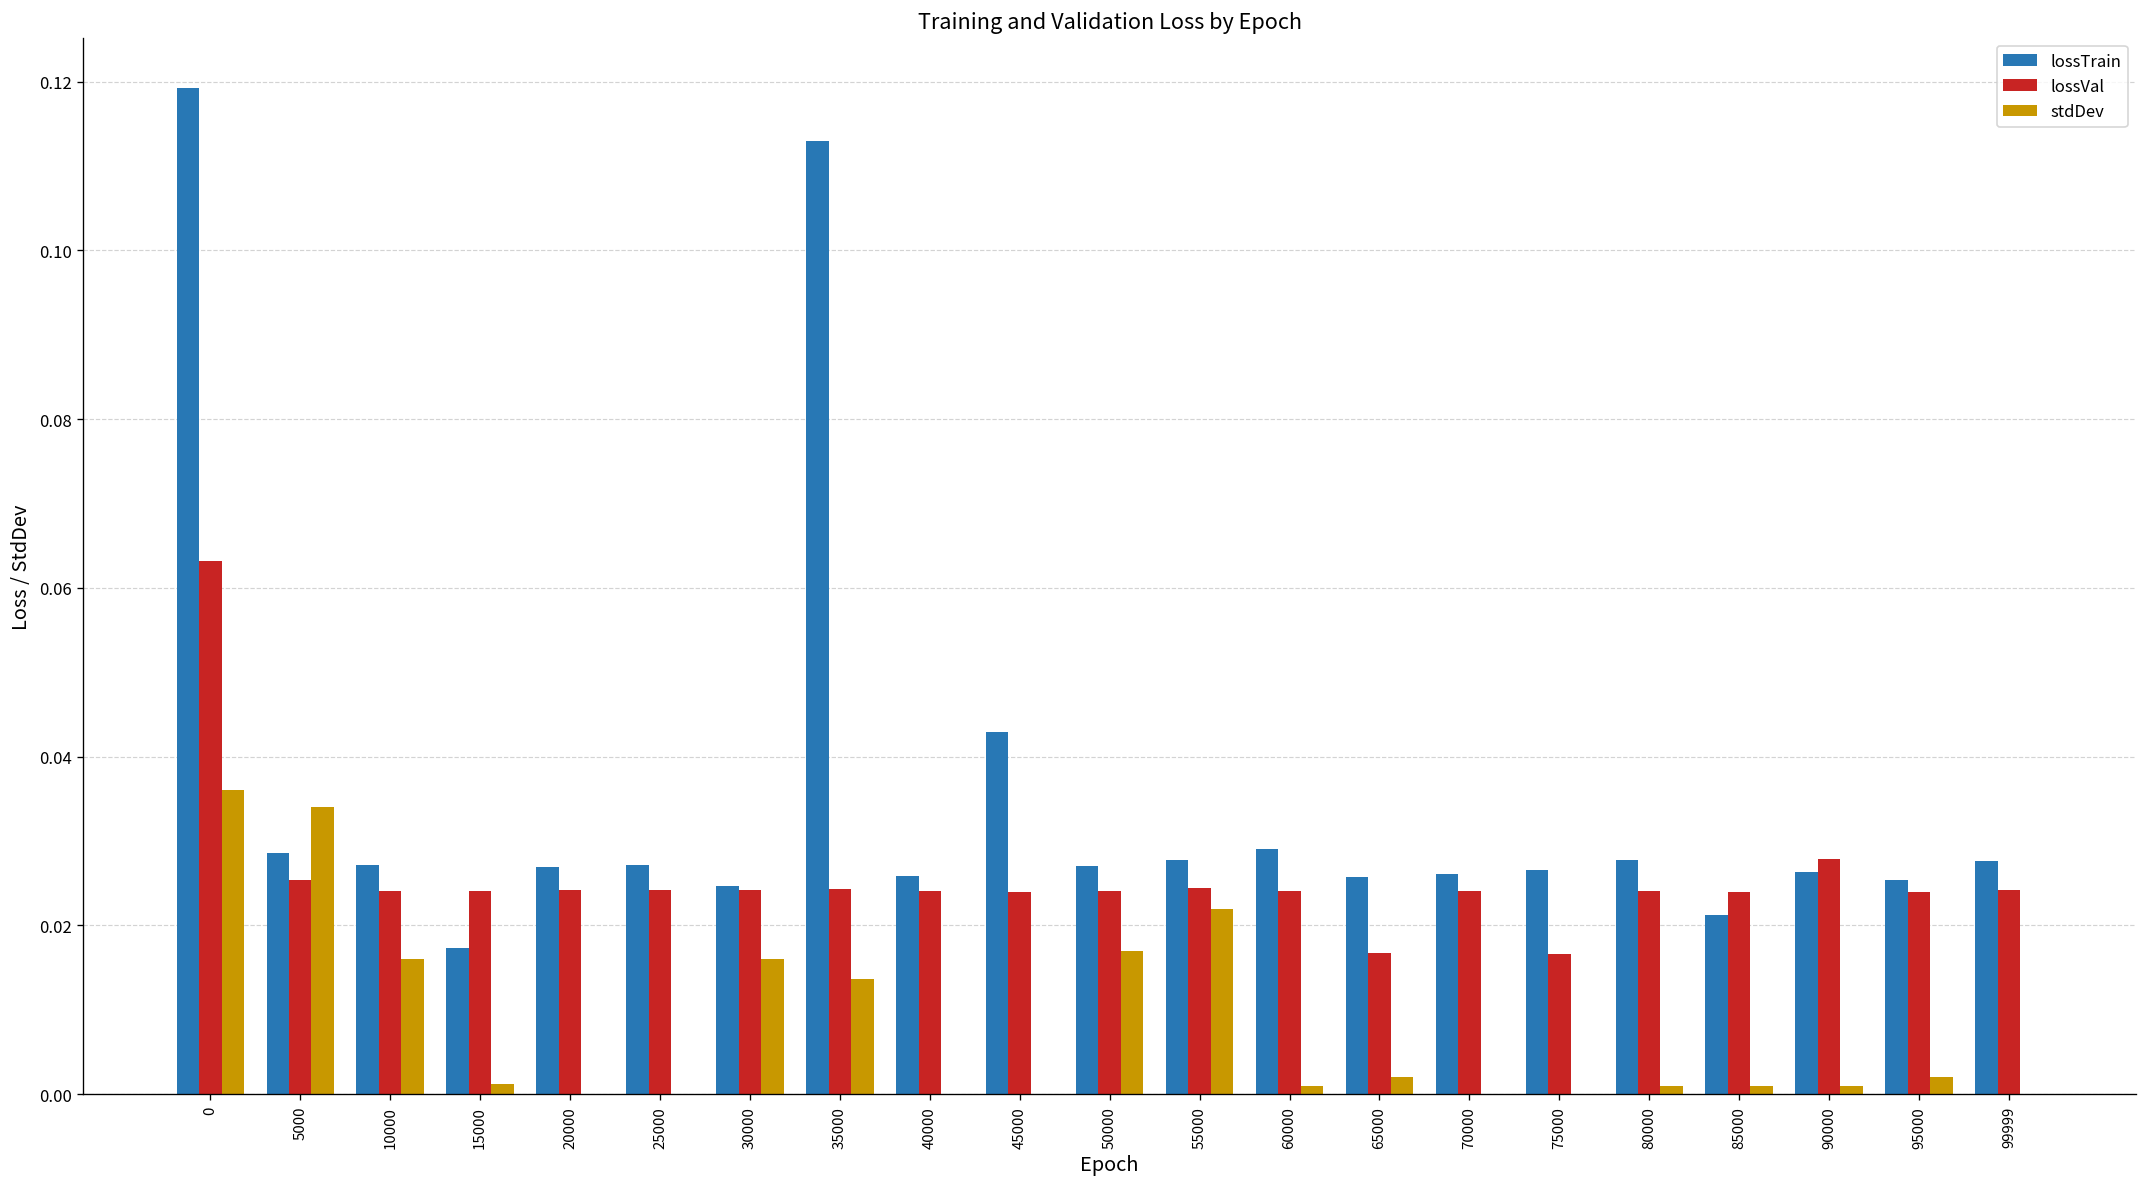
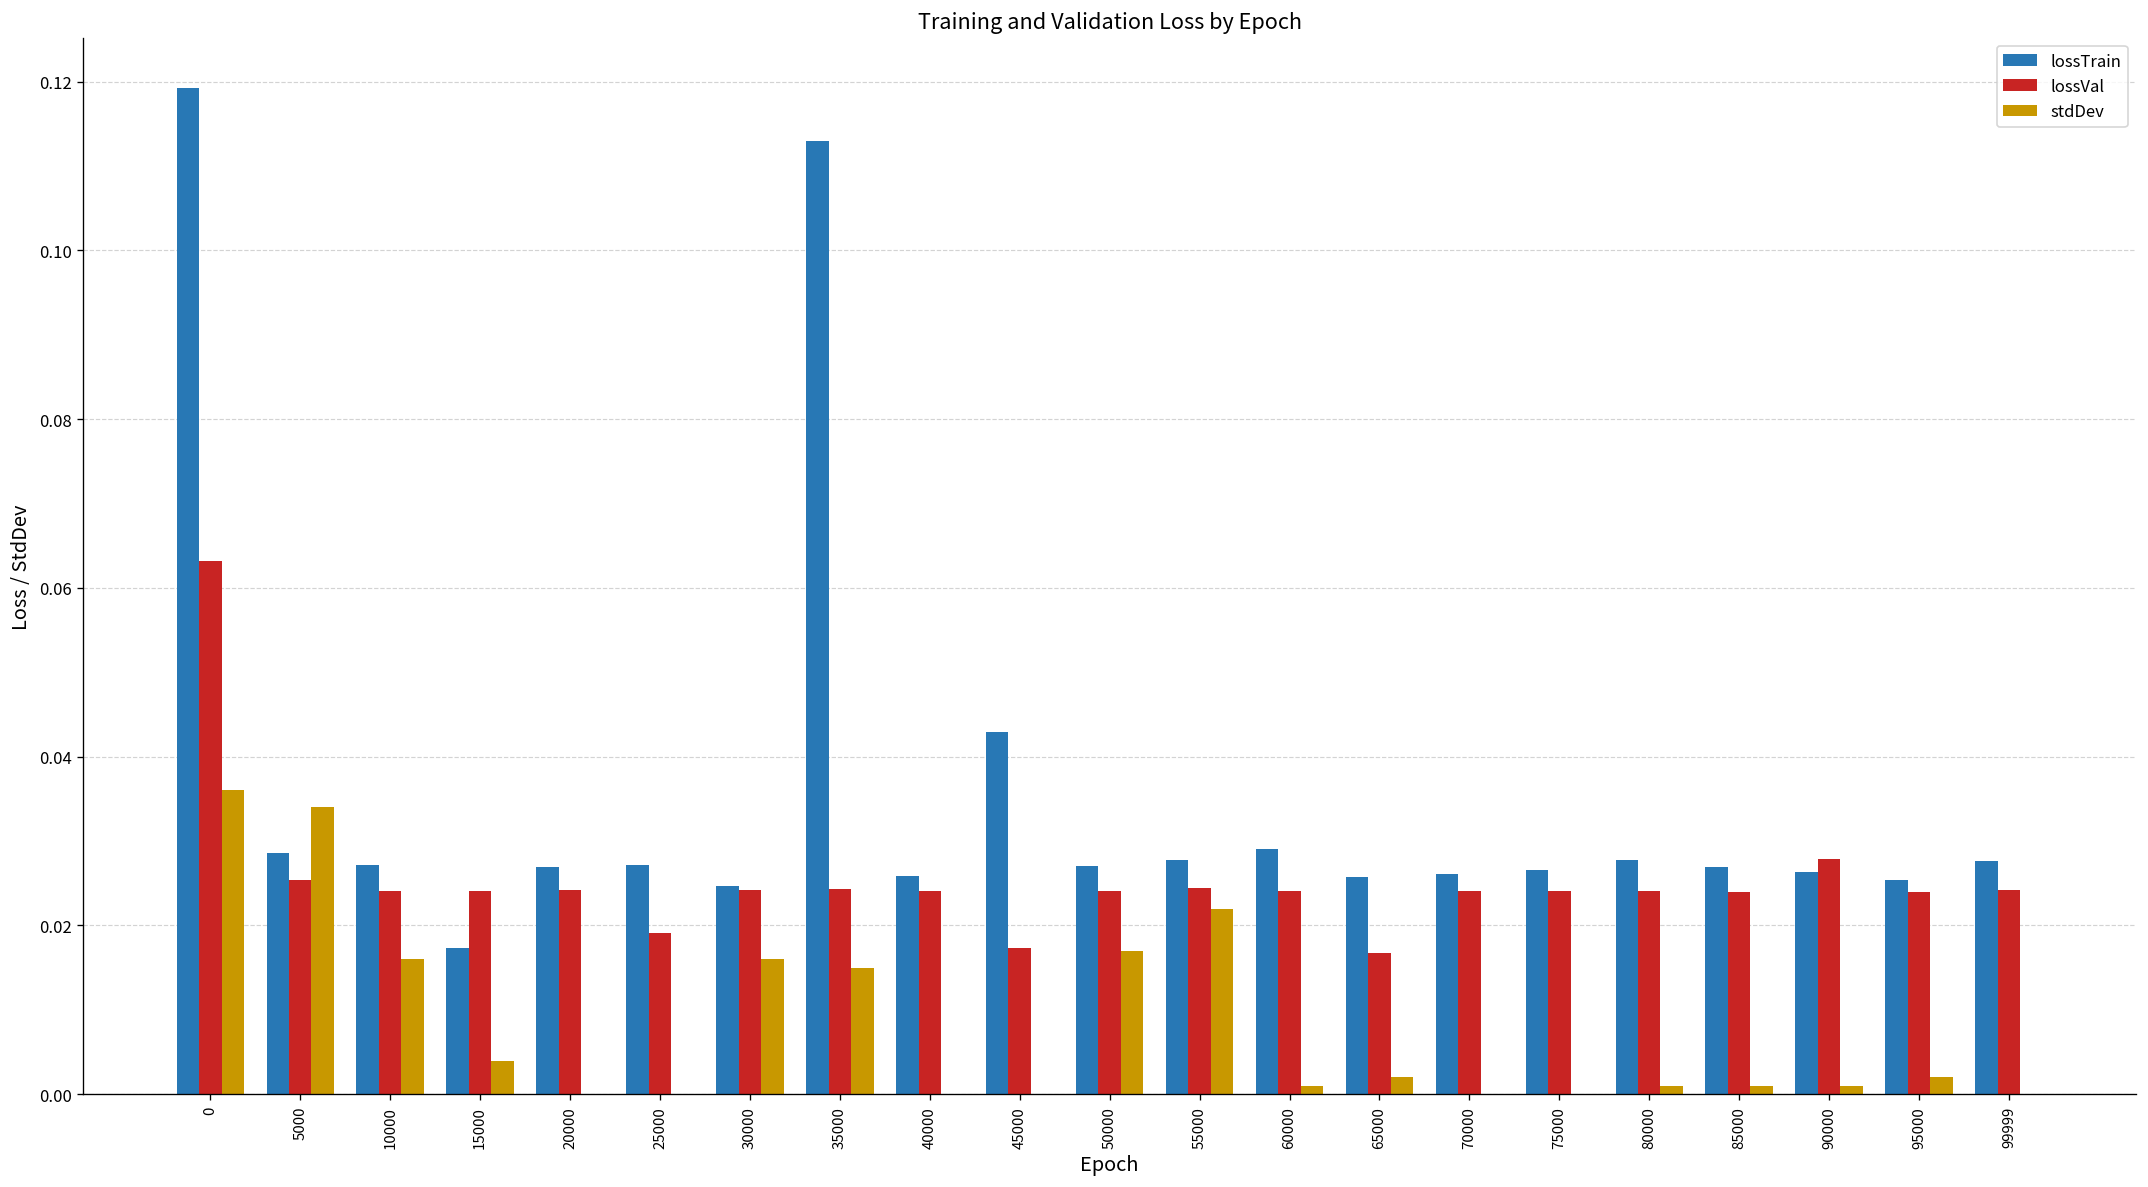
stdDev, 15000: 0.001 -> 0.004
lossVal, 25000: 0.024 -> 0.019
stdDev, 35000: 0.014 -> 0.015
lossVal, 45000: 0.024 -> 0.017
lossVal, 75000: 0.017 -> 0.024
lossTrain, 85000: 0.021 -> 0.027
